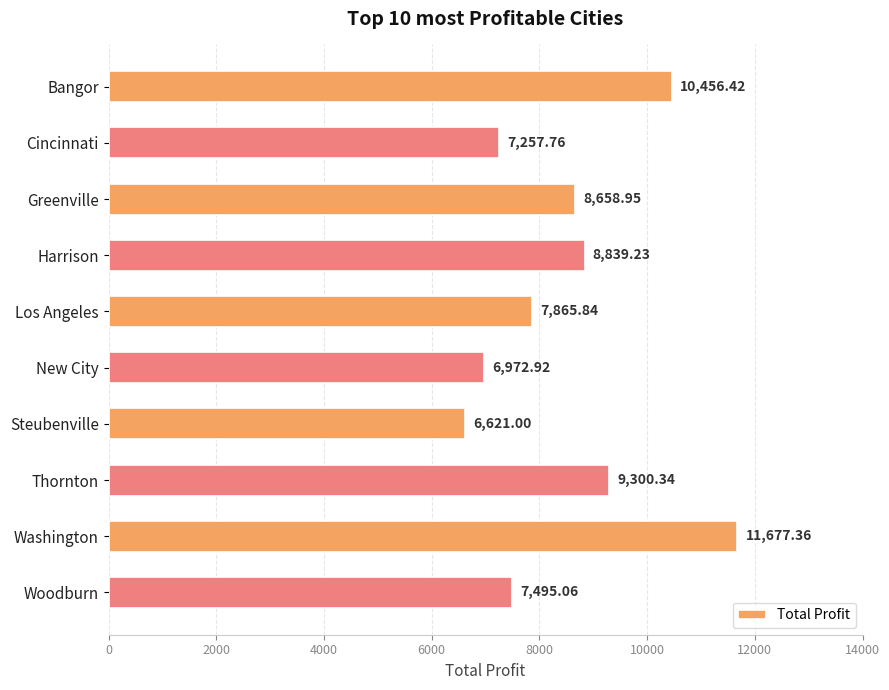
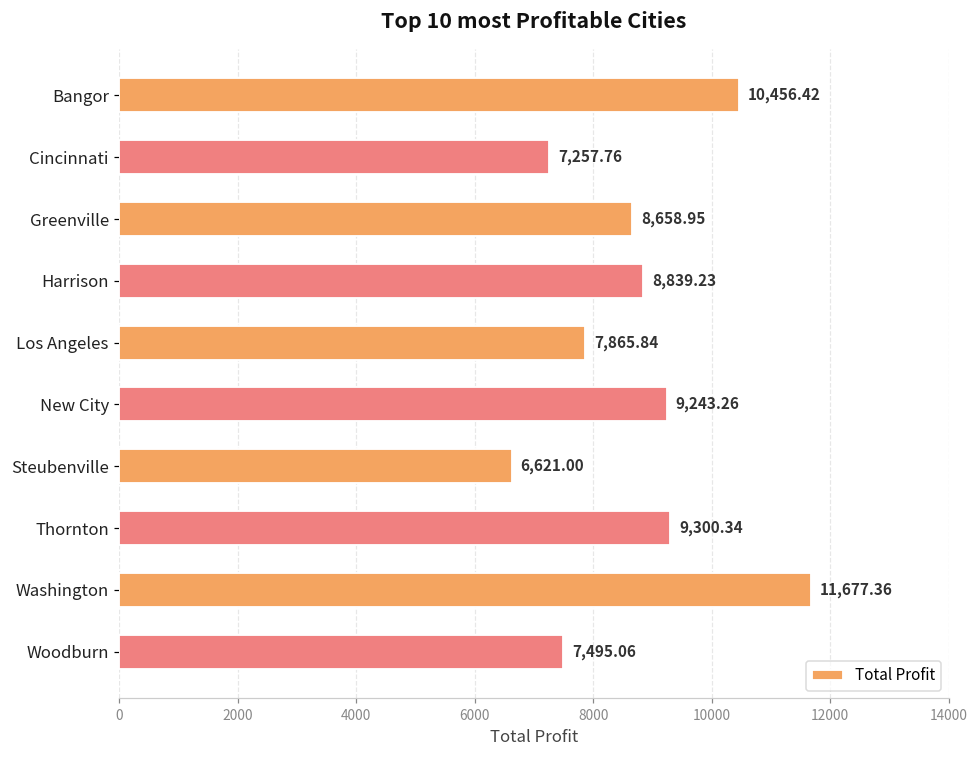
New City: 6,972.92 -> 9,243.26
